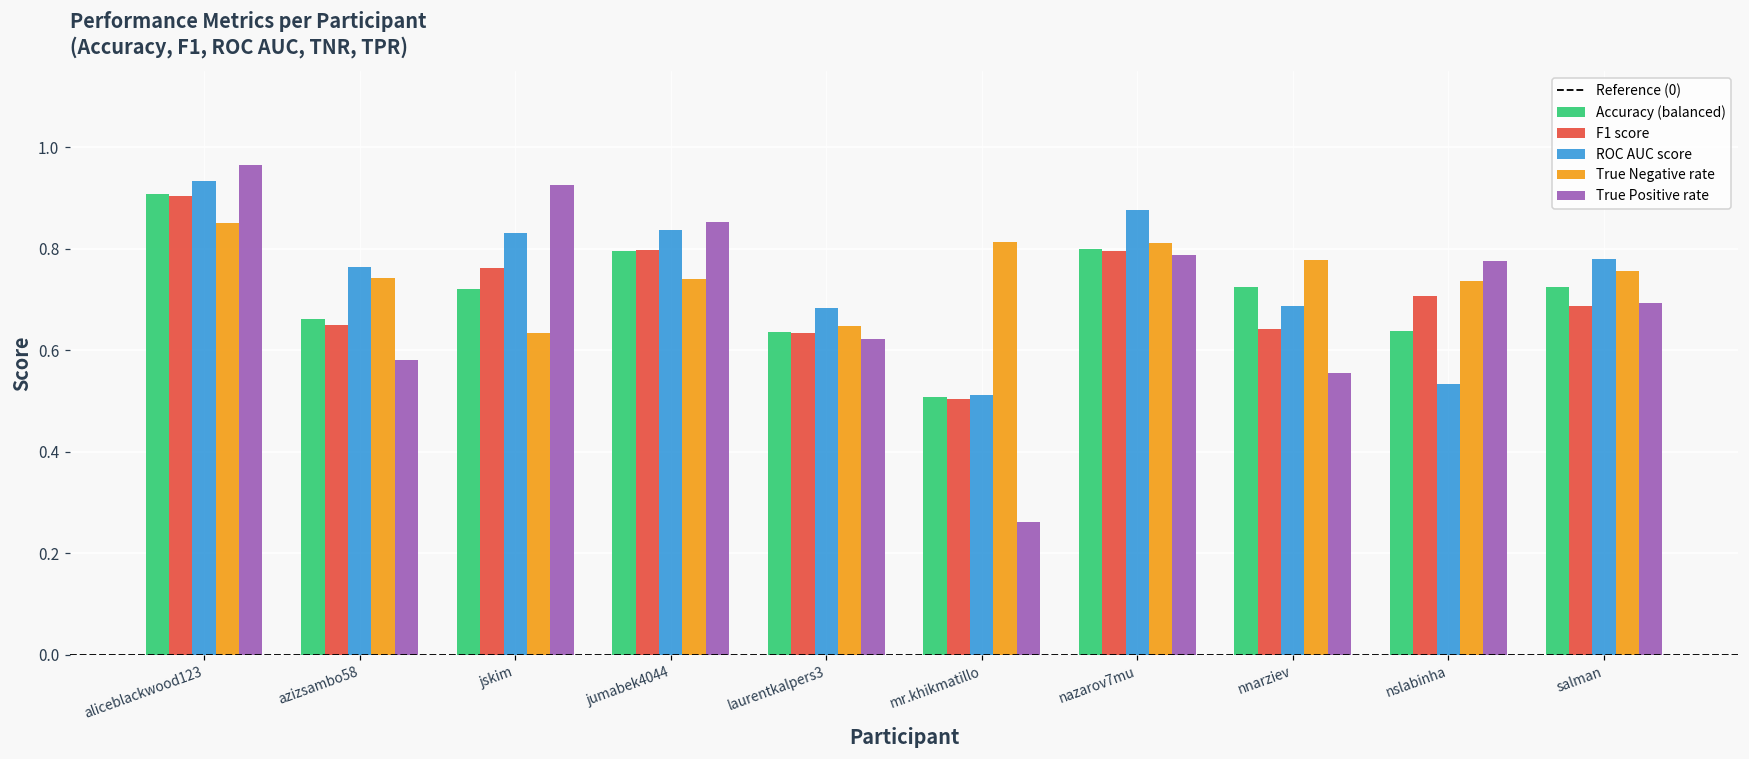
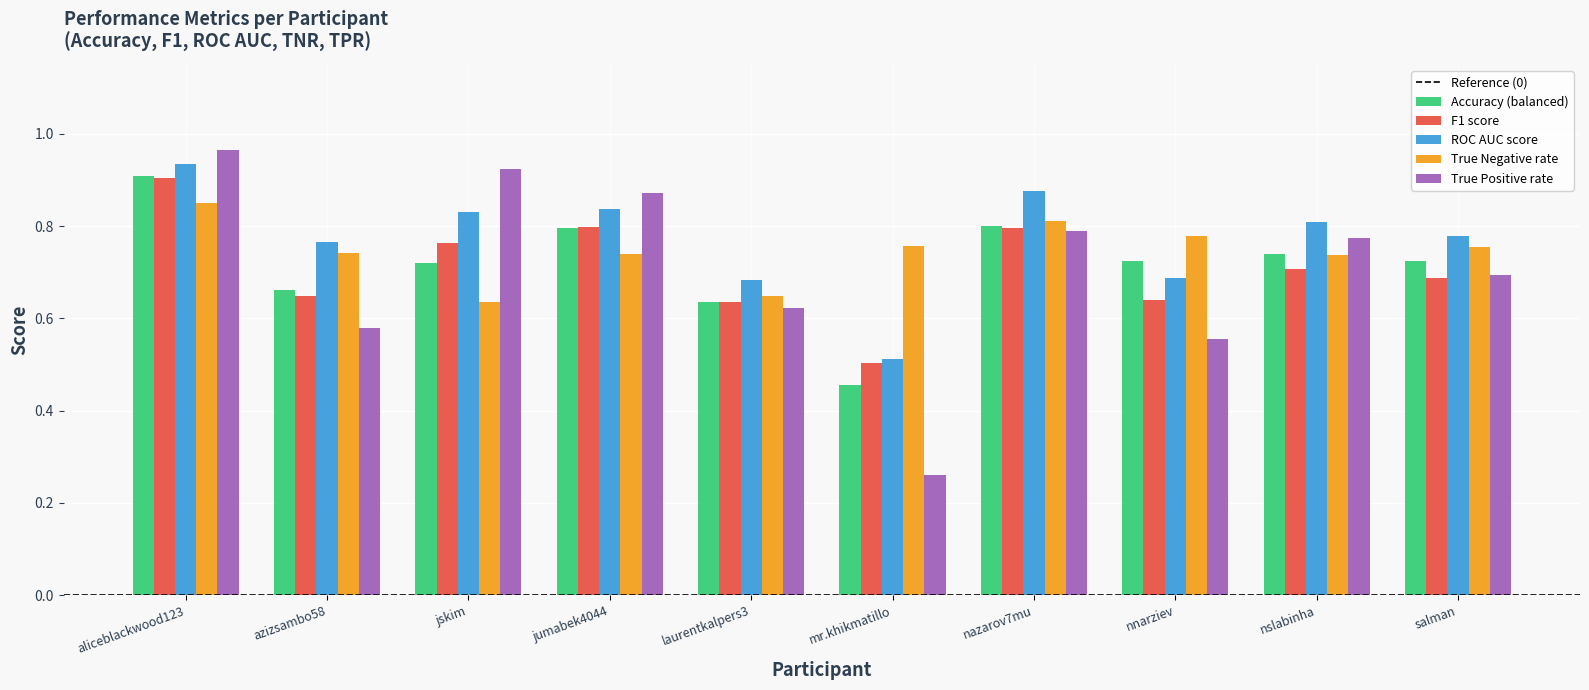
True Positive rate, jumabek4044: 0.85 -> 0.87
Accuracy (balanced), mr.khikmatillo: 0.51 -> 0.46
True Negative rate, mr.khikmatillo: 0.81 -> 0.76
Accuracy (balanced), nslabinha: 0.64 -> 0.74
ROC AUC score, nslabinha: 0.53 -> 0.81
